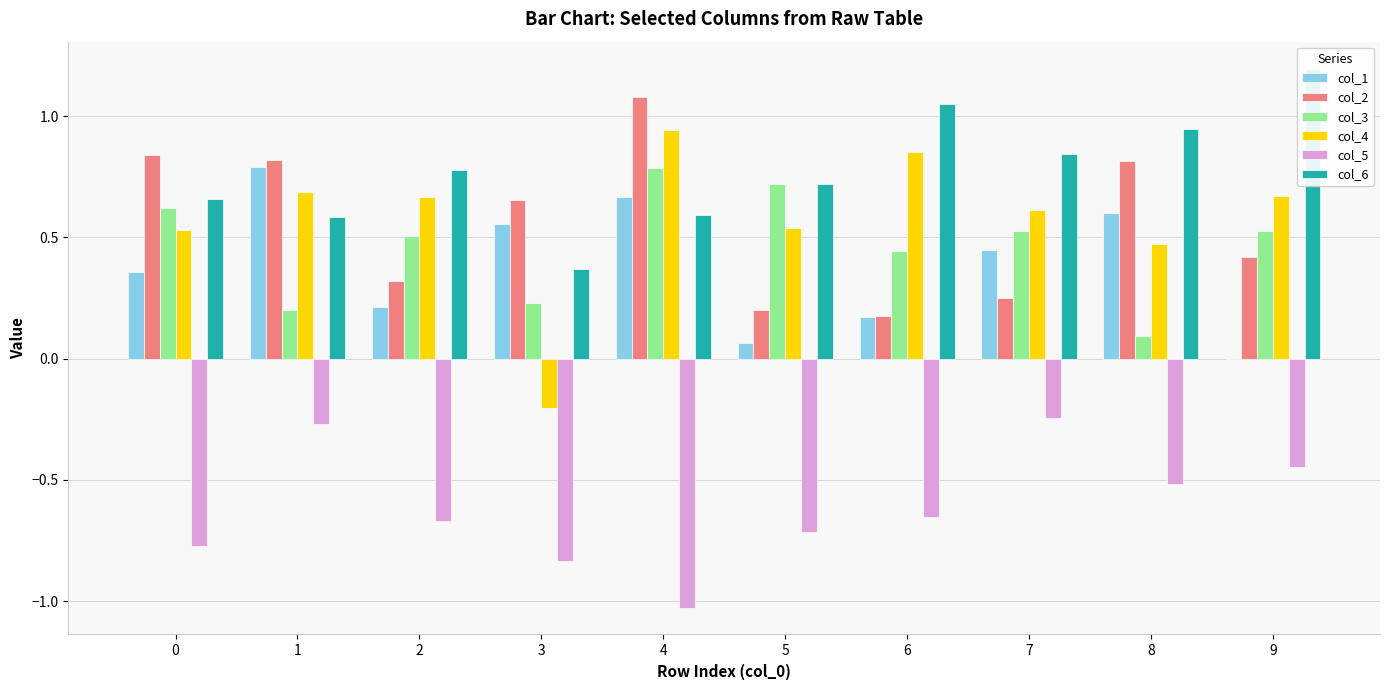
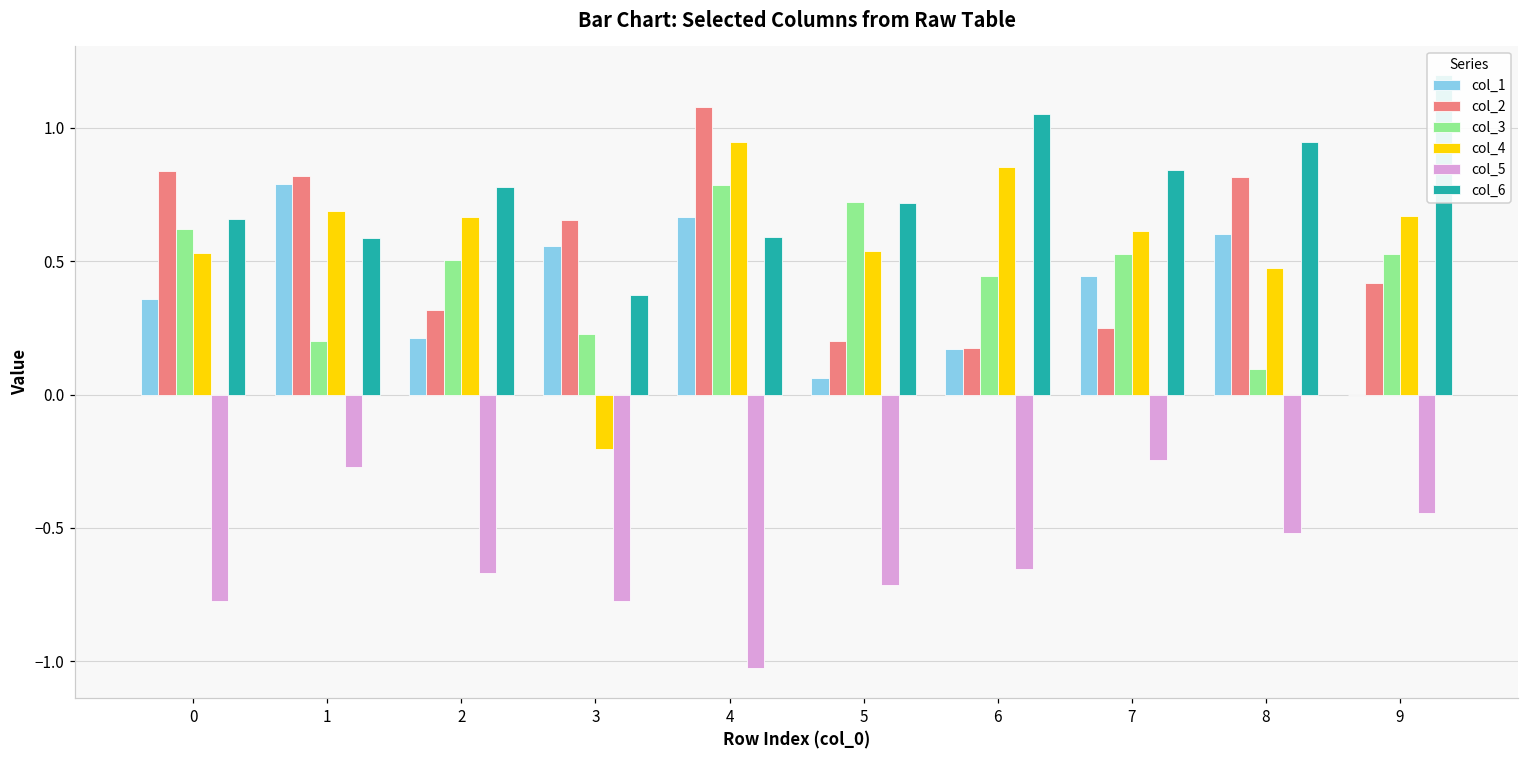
col_5, 3: -0.83 -> -0.77
